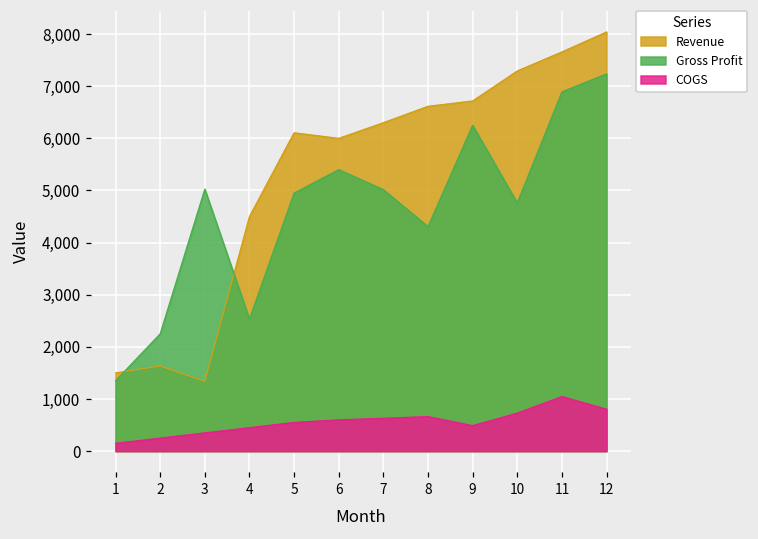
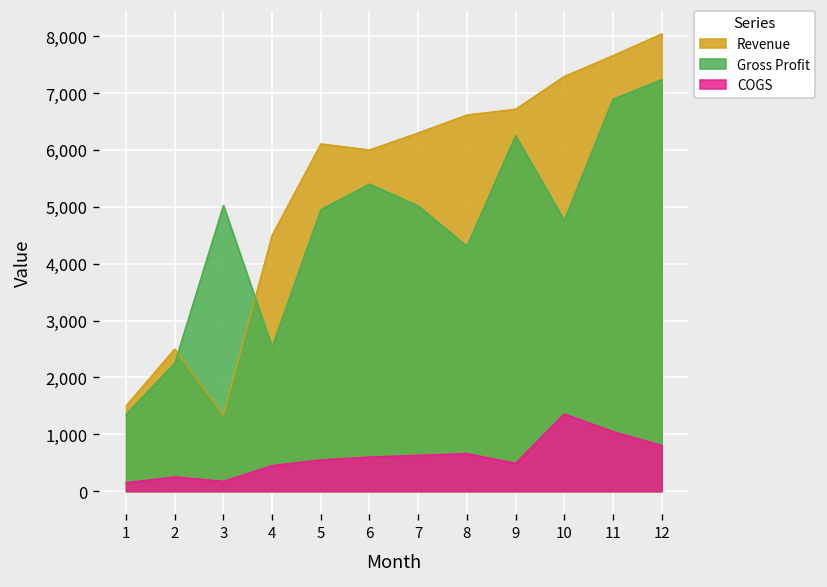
Revenue, 2: 1,600 -> 2,500
COGS, 3: 400 -> 200
COGS, 10: 700 -> 1,400
